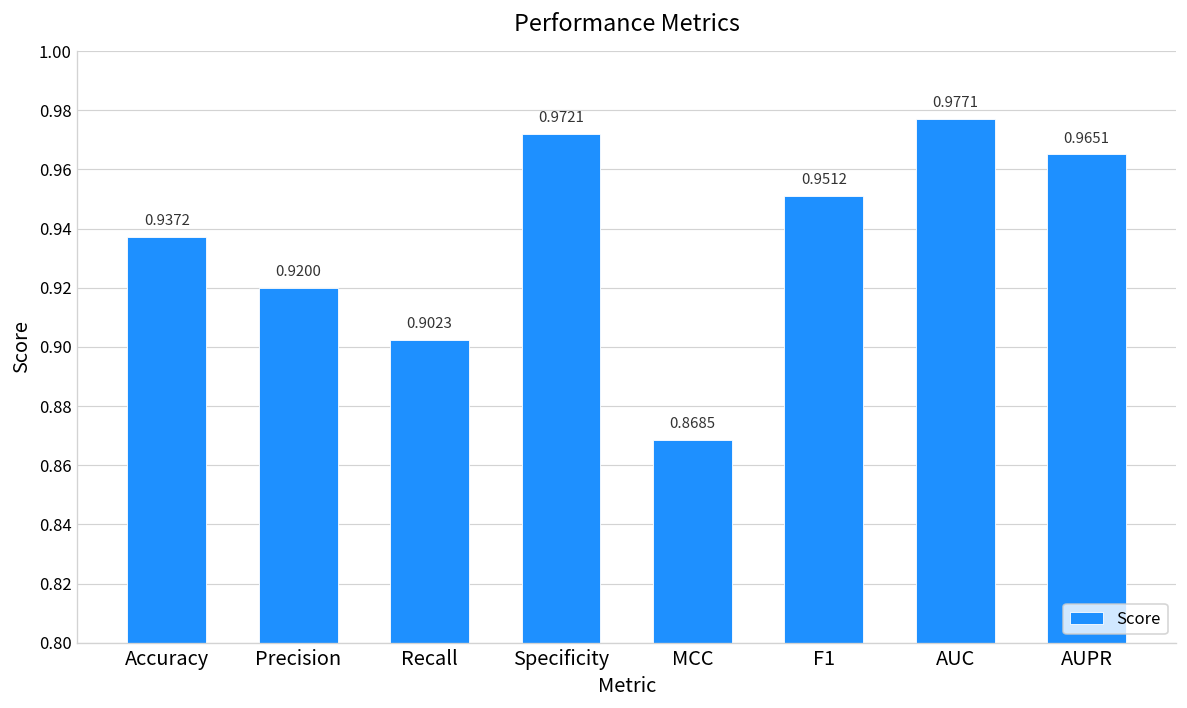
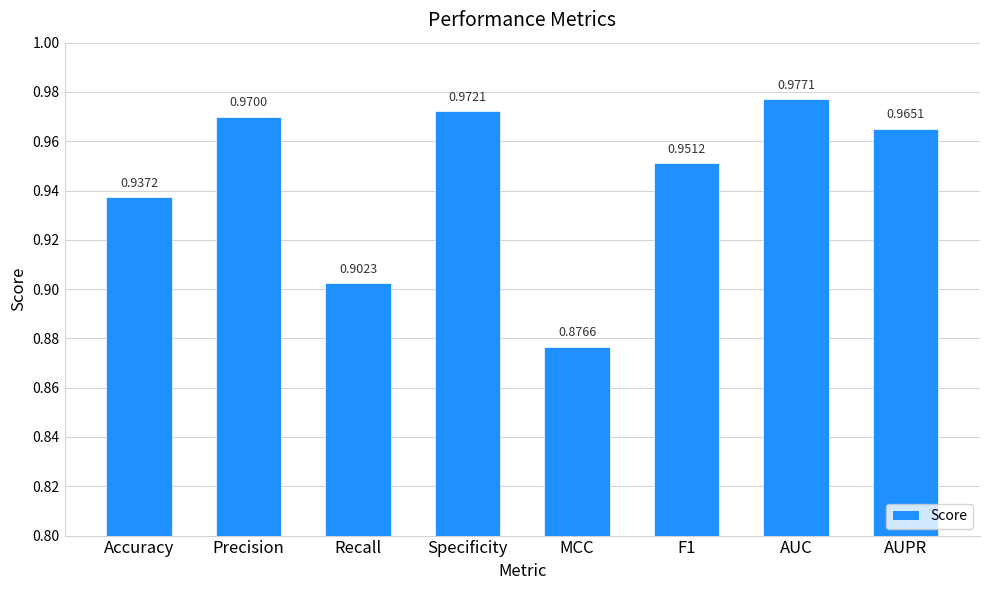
Precision: 0.9200 -> 0.9700
MCC: 0.8685 -> 0.8766
